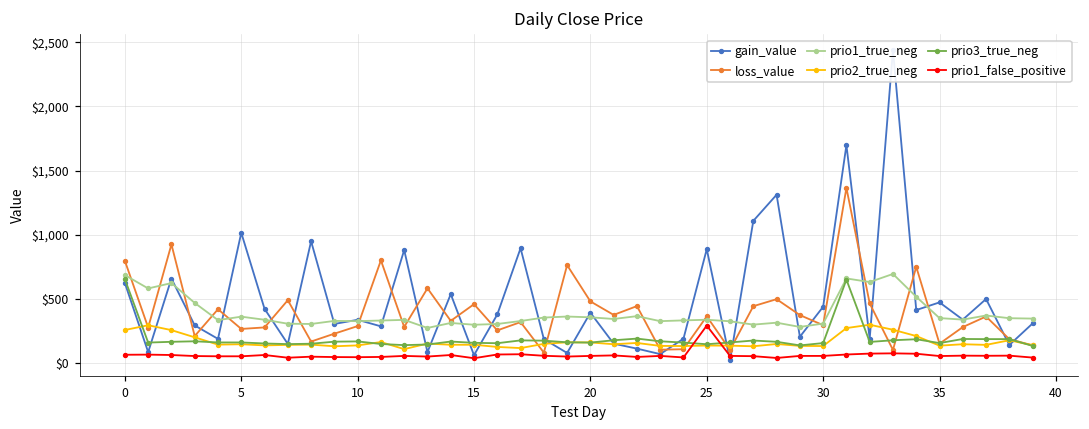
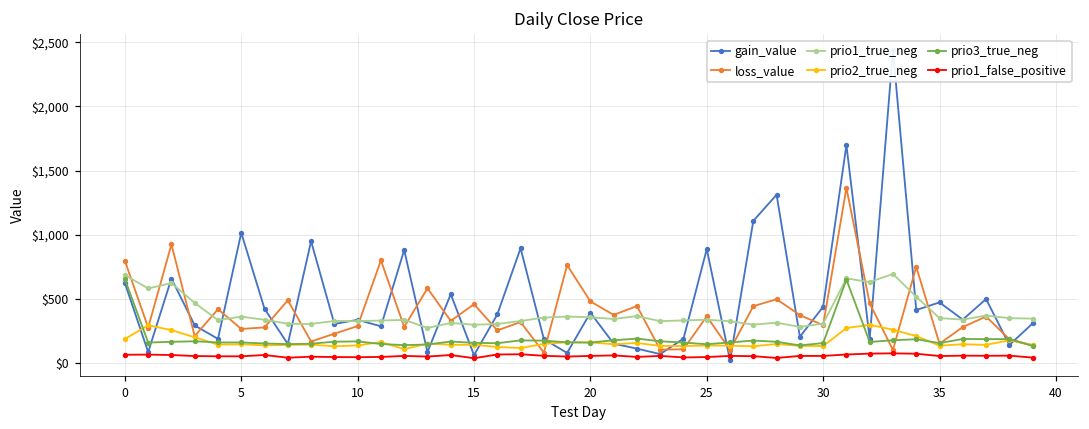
prio2_true_neg, 0: $260 -> $190
prio1_false_positive, 25: $290 -> $50
